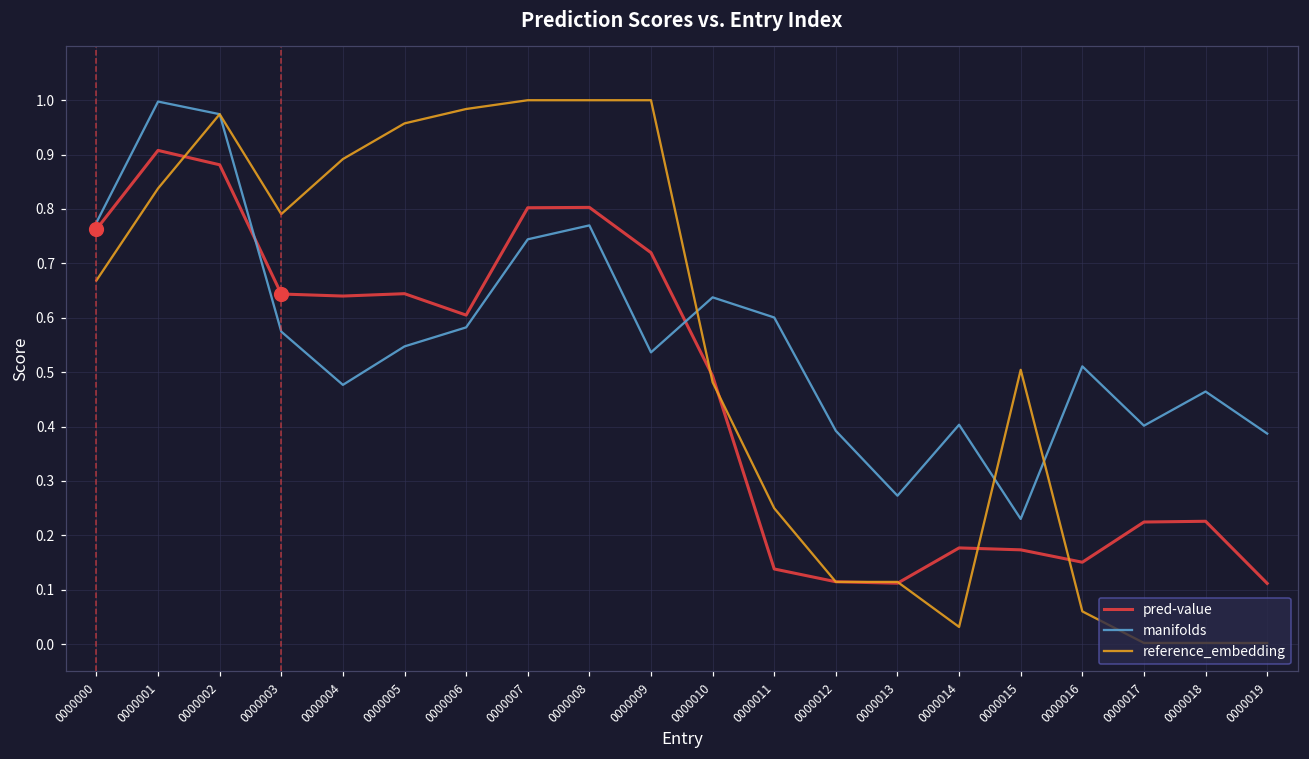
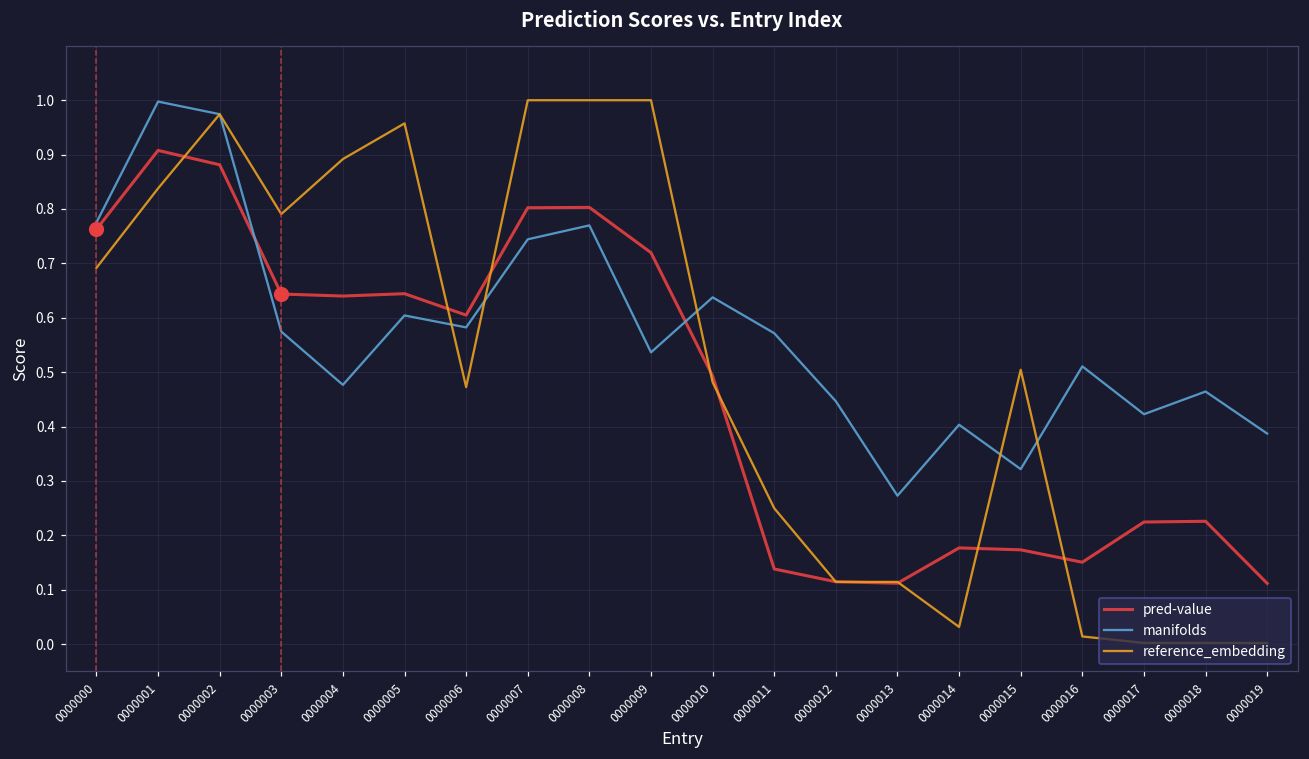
reference_embedding, 0000000: 0.67 -> 0.69
manifolds, 0000005: 0.55 -> 0.60
reference_embedding, 0000006: 0.98 -> 0.47
manifolds, 0000011: 0.60 -> 0.57
manifolds, 0000012: 0.39 -> 0.45
manifolds, 0000015: 0.23 -> 0.32
reference_embedding, 0000016: 0.06 -> 0.01
manifolds, 0000017: 0.40 -> 0.42
